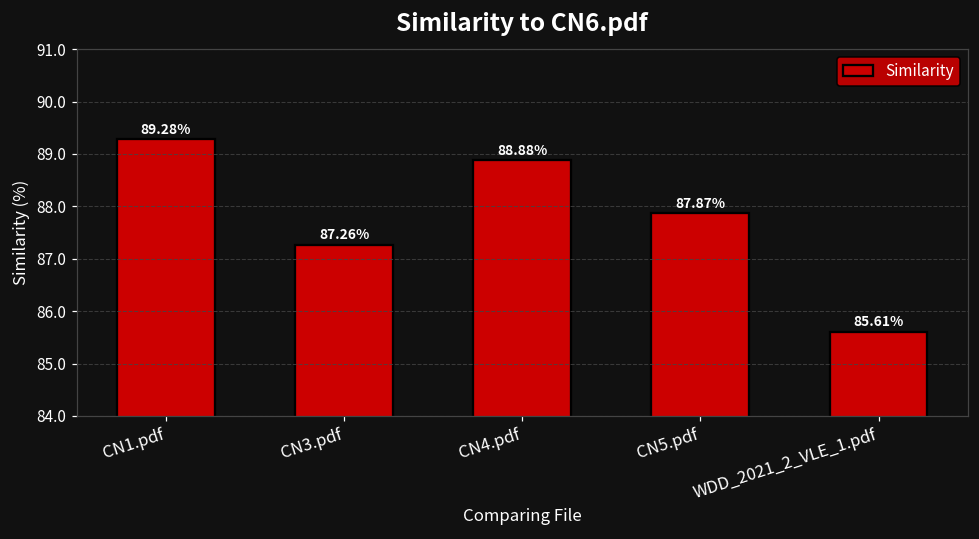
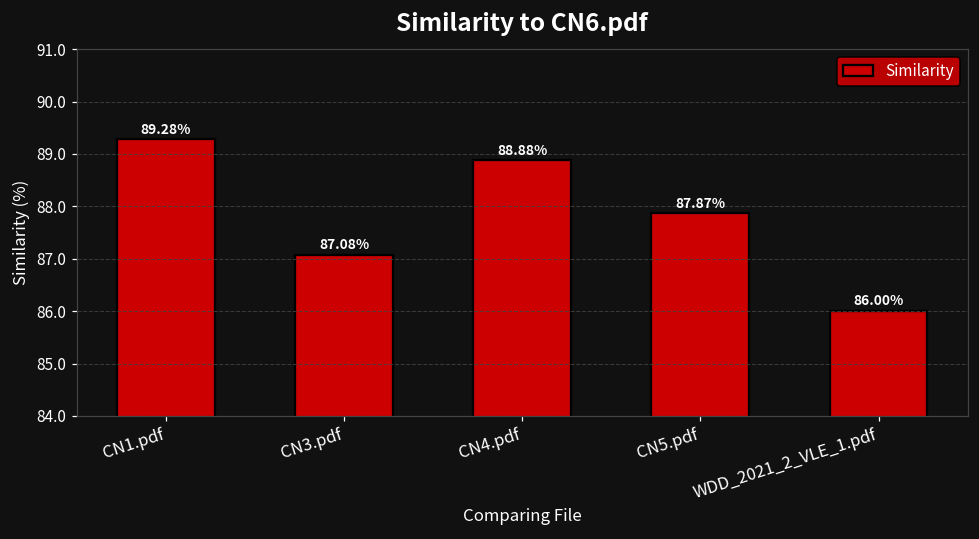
CN3.pdf: 87.26% -> 87.08%
WDD_2021_2_VLE_1.pdf: 85.61% -> 86.00%
